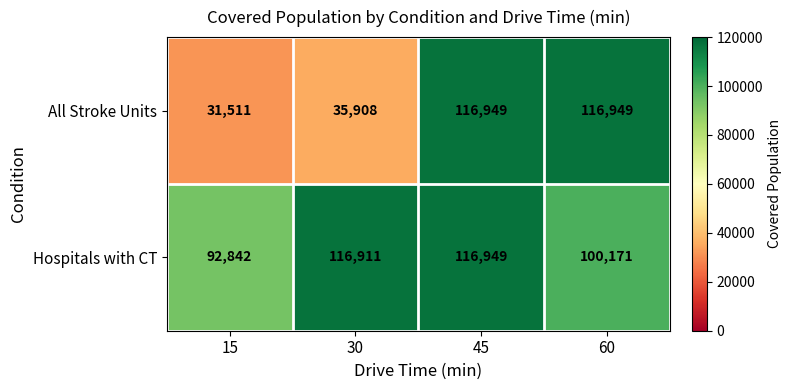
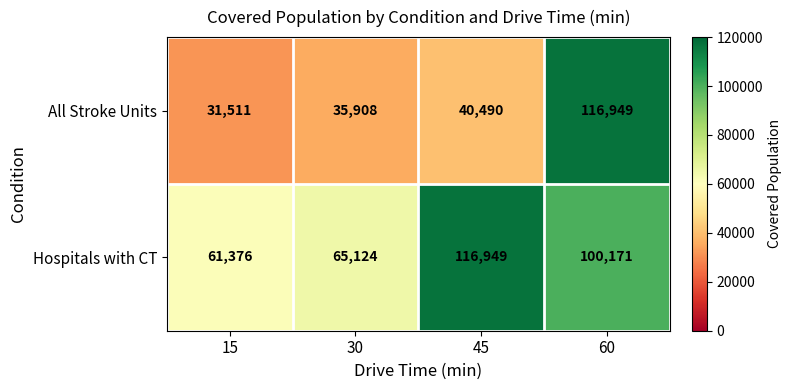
All Stroke Units, 45: 116,949 -> 40,490
Hospitals with CT, 15: 92,842 -> 61,376
Hospitals with CT, 30: 116,911 -> 65,124
